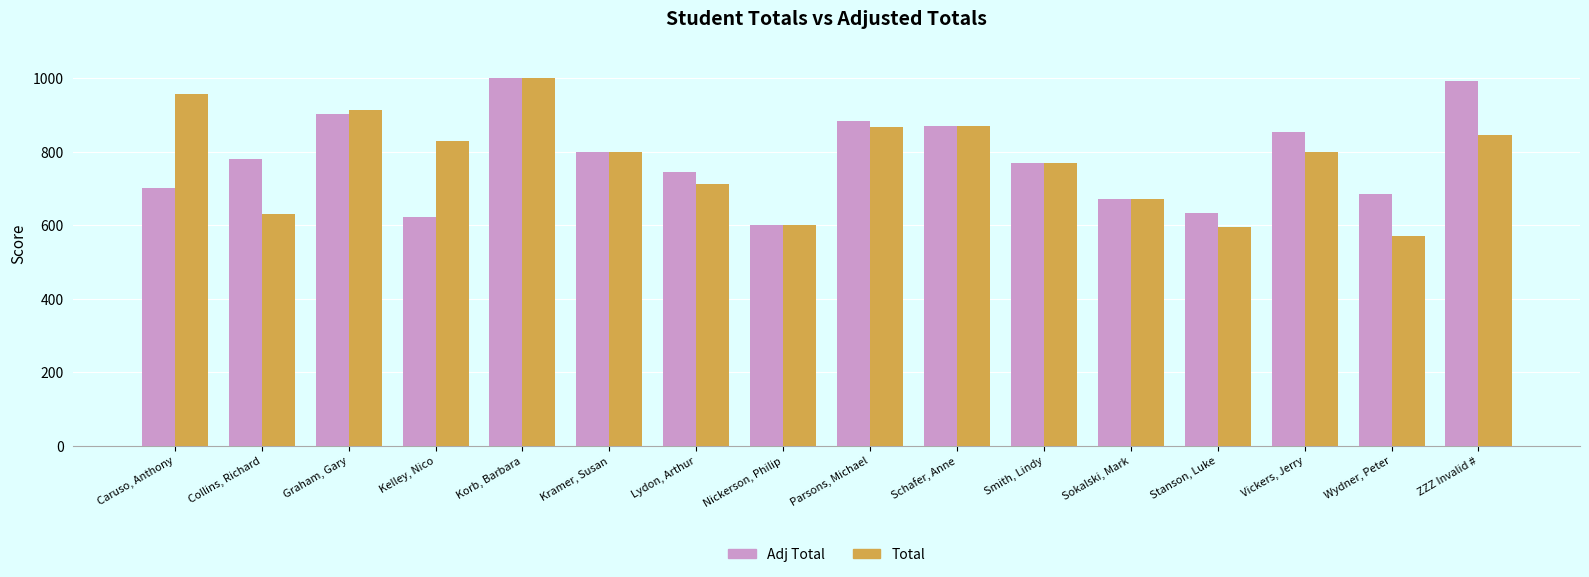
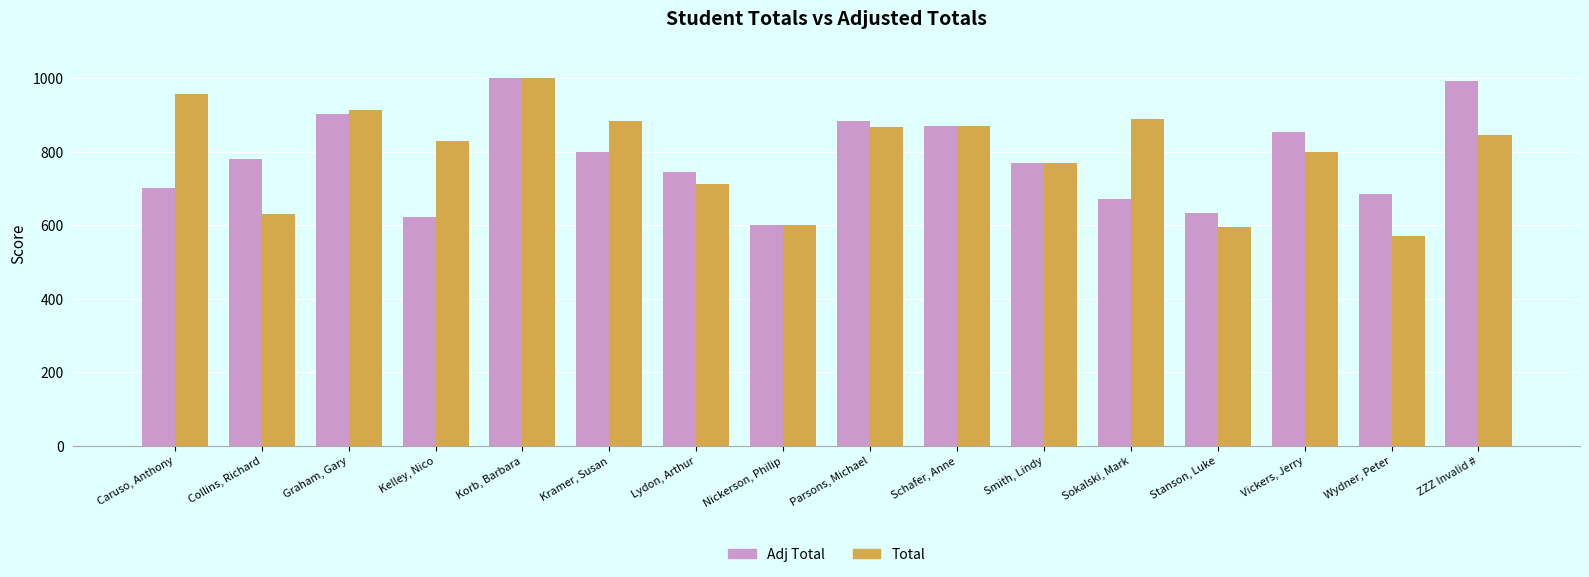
Total, Kramer, Susan: 800 -> 880
Total, Sokalski, Mark: 670 -> 890
